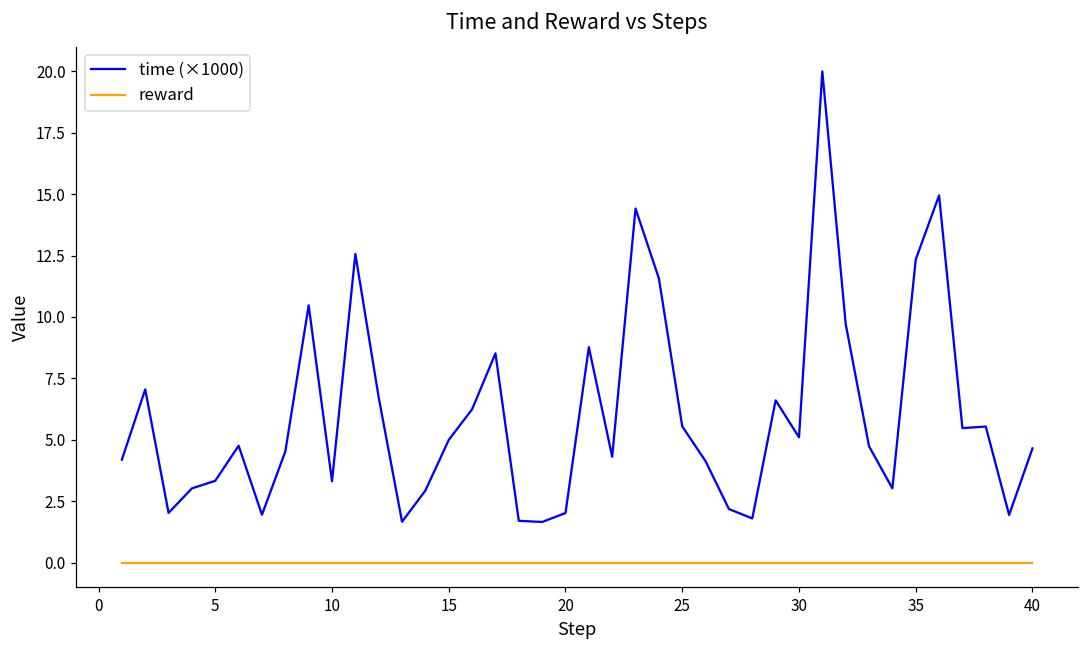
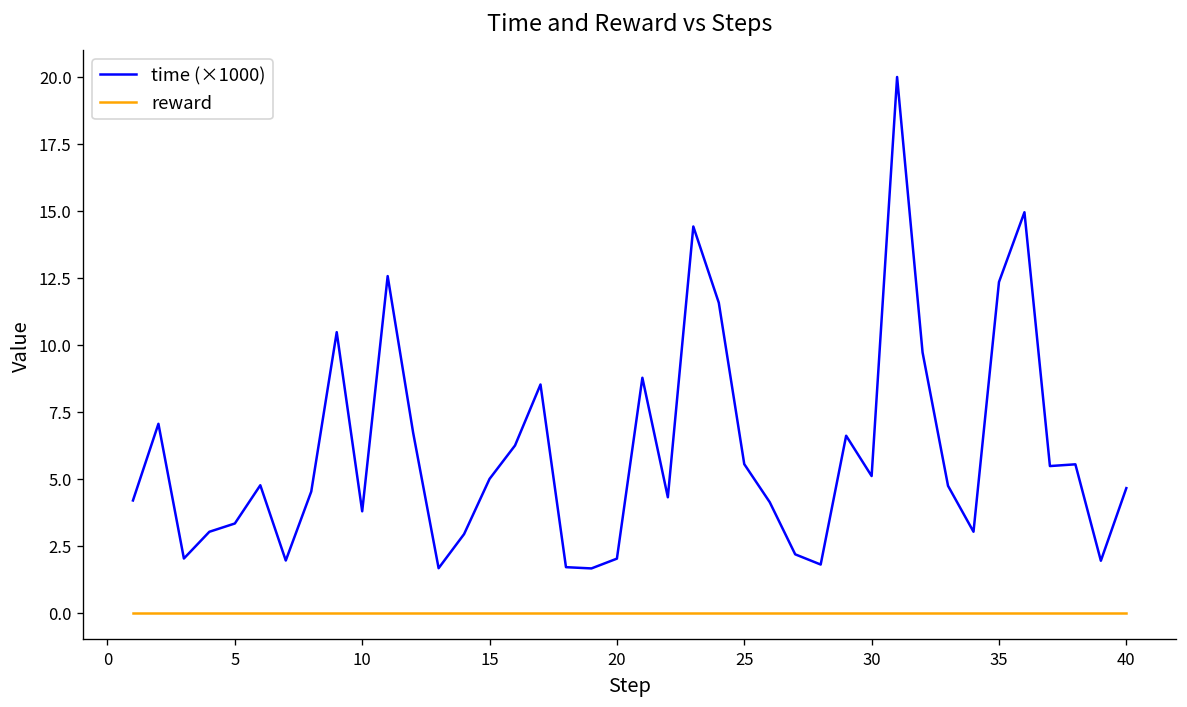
time (×1000), 10: 3.3 -> 3.8
